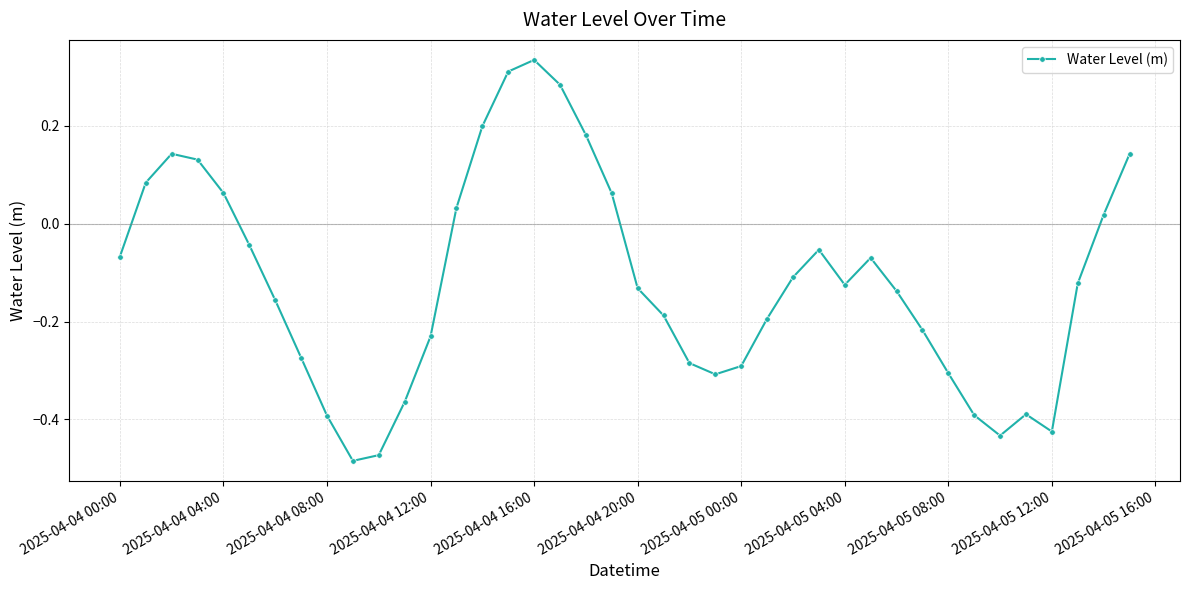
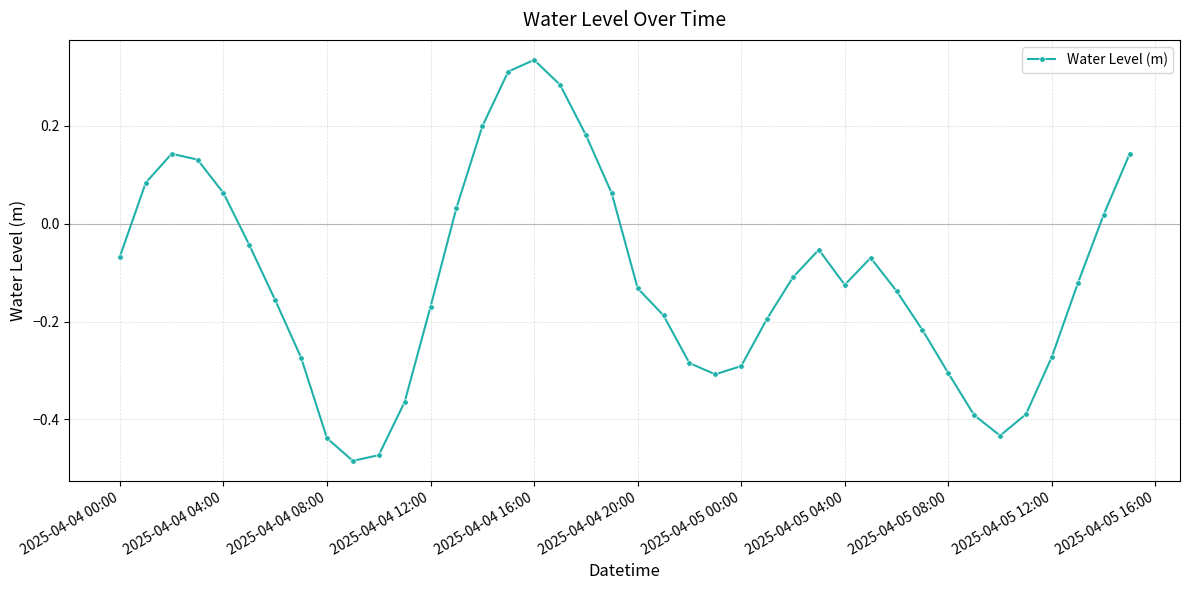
2025-04-04 08:00: -0.39 -> -0.44
2025-04-04 12:00: -0.23 -> -0.17
2025-04-05 12:00: -0.42 -> -0.27
